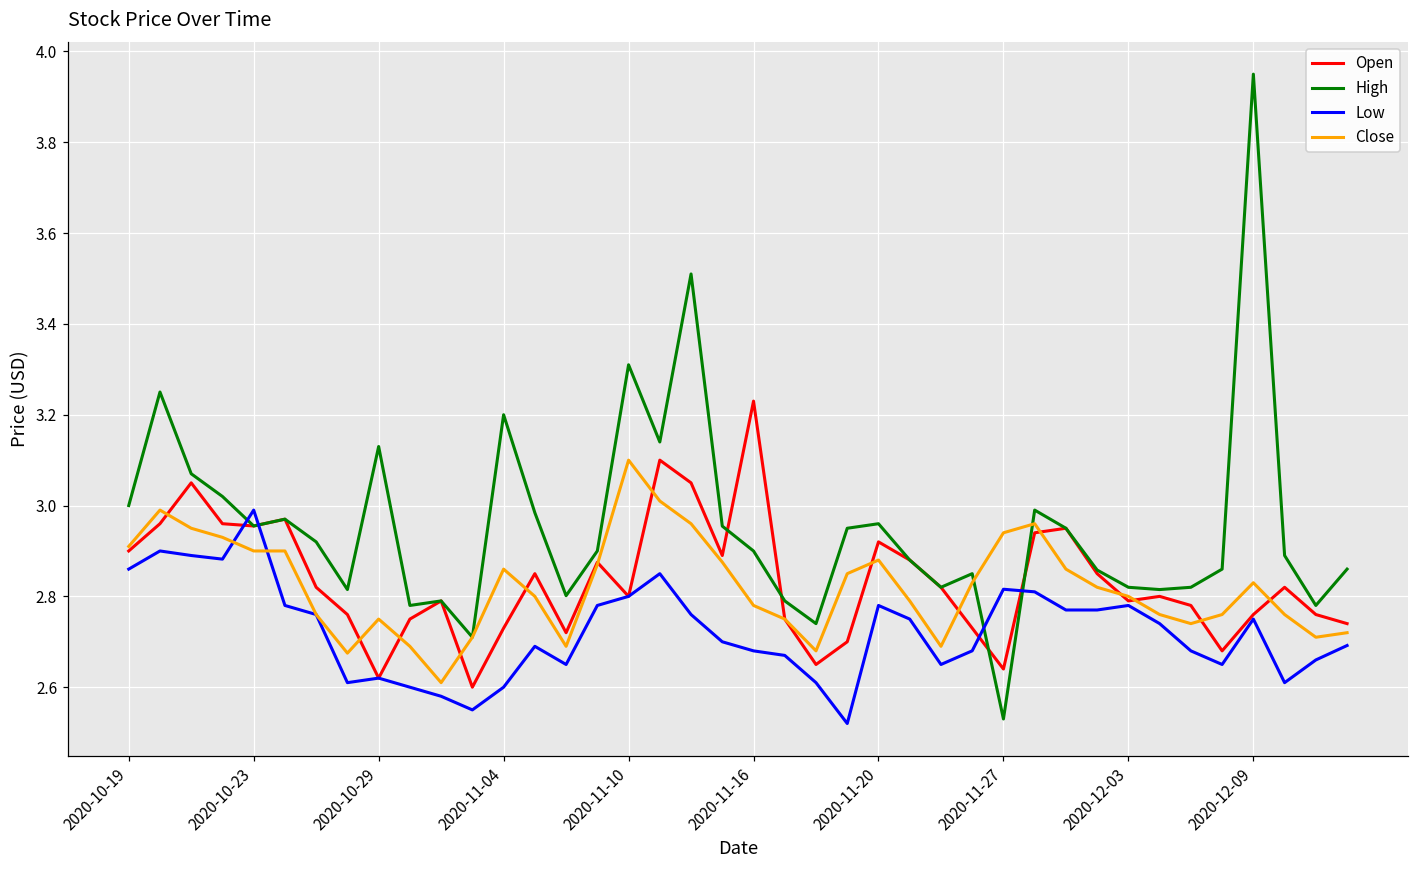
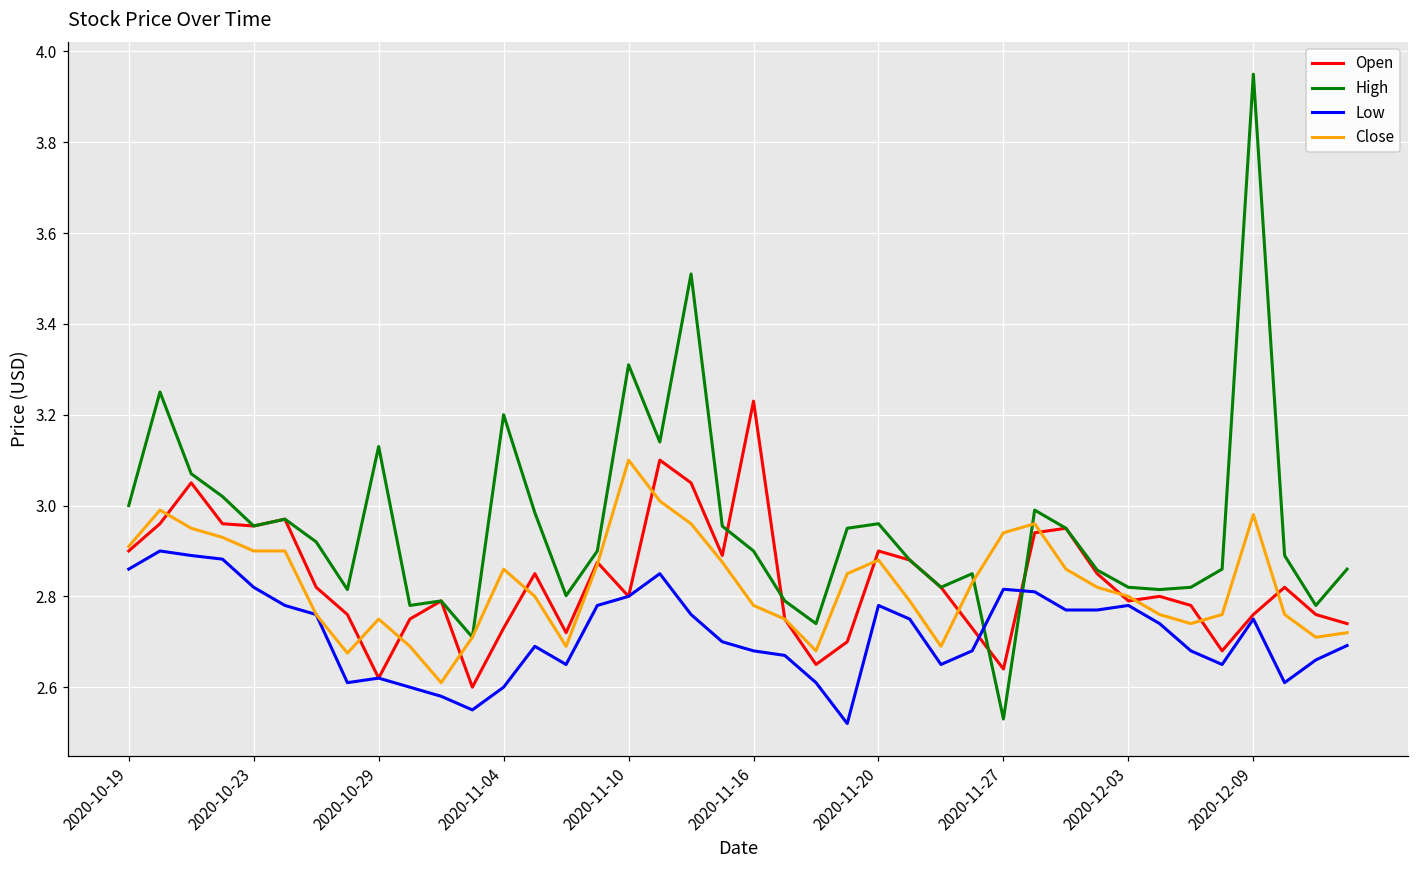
Low, 2020-10-23: 2.99 -> 2.82
Open, 2020-11-20: 2.92 -> 2.90
Close, 2020-12-09: 2.83 -> 2.98
